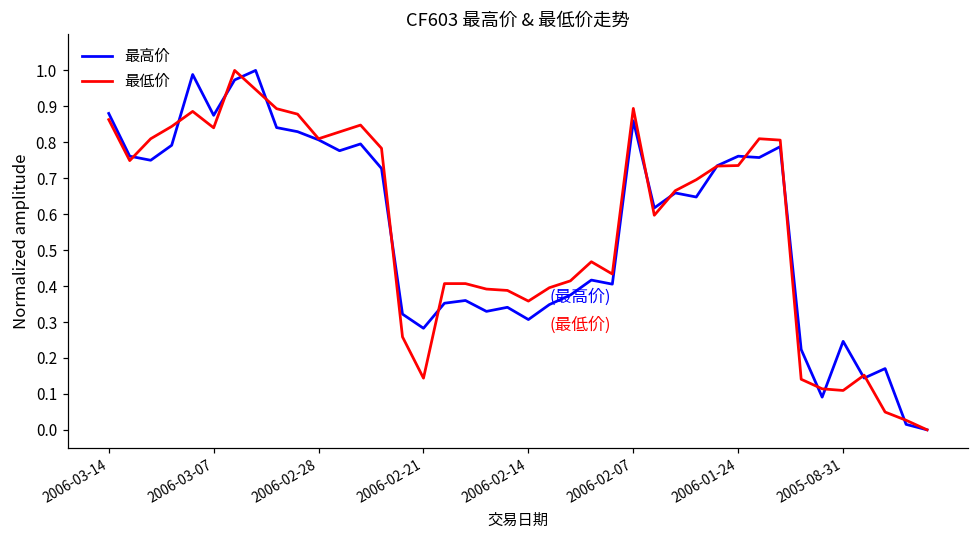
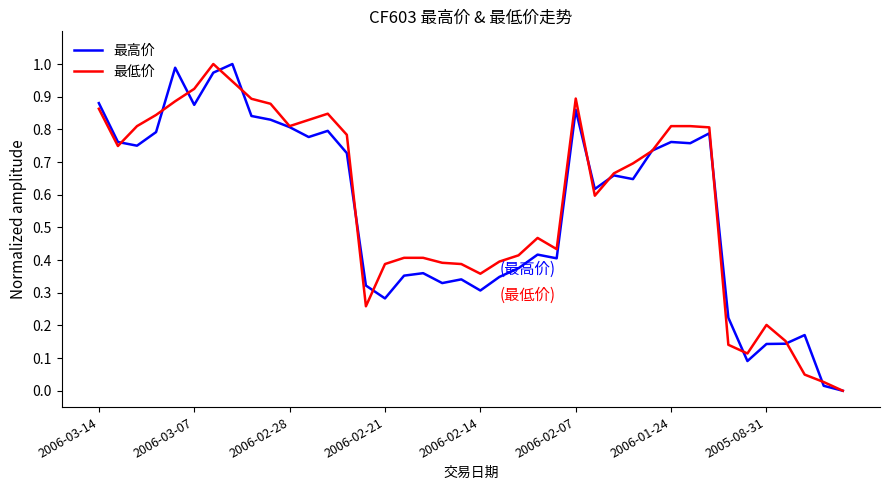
最低价, 2006-03-07: 0.84 -> 0.92
最低价, 2006-02-21: 0.14 -> 0.39
最低价, 2006-01-24: 0.74 -> 0.81
最高价, 2005-08-31: 0.25 -> 0.14
最低价, 2005-08-31: 0.11 -> 0.20
